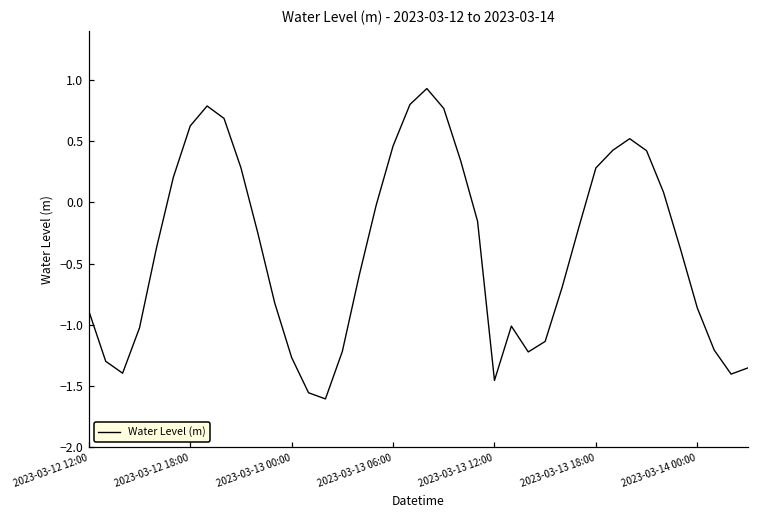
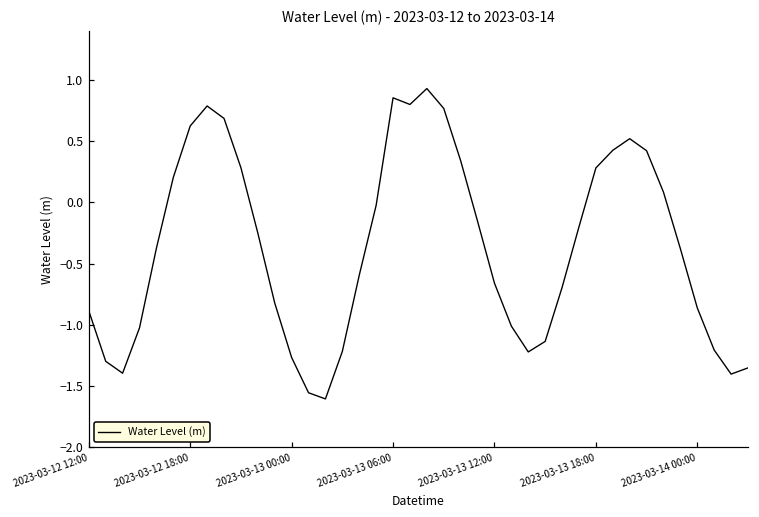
2023-03-13 06:00: 0.46 -> 0.86
2023-03-13 12:00: -1.46 -> -0.66
